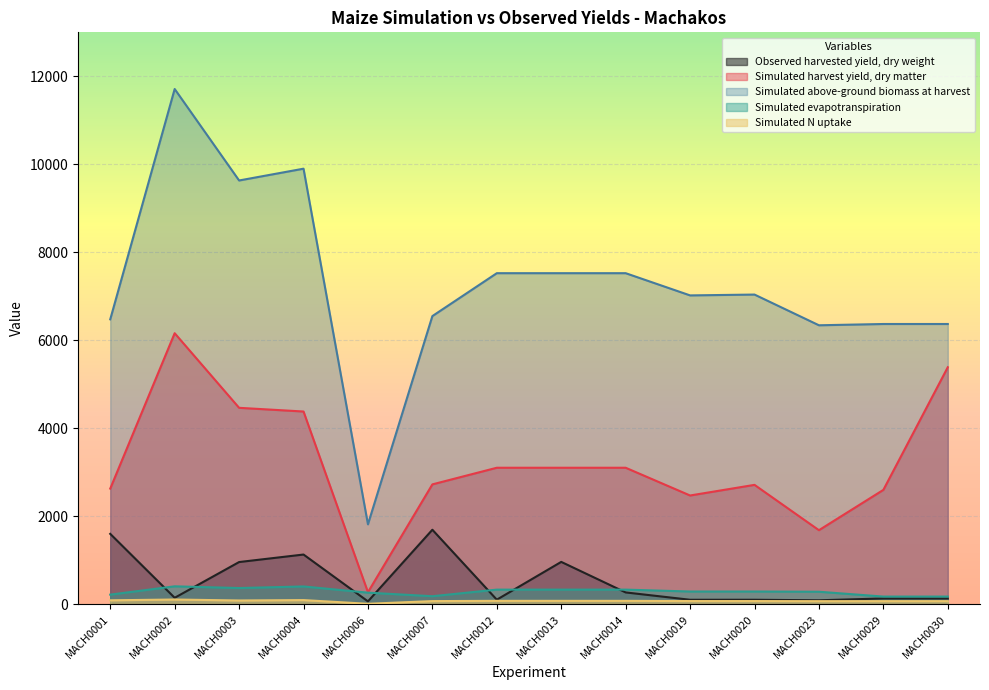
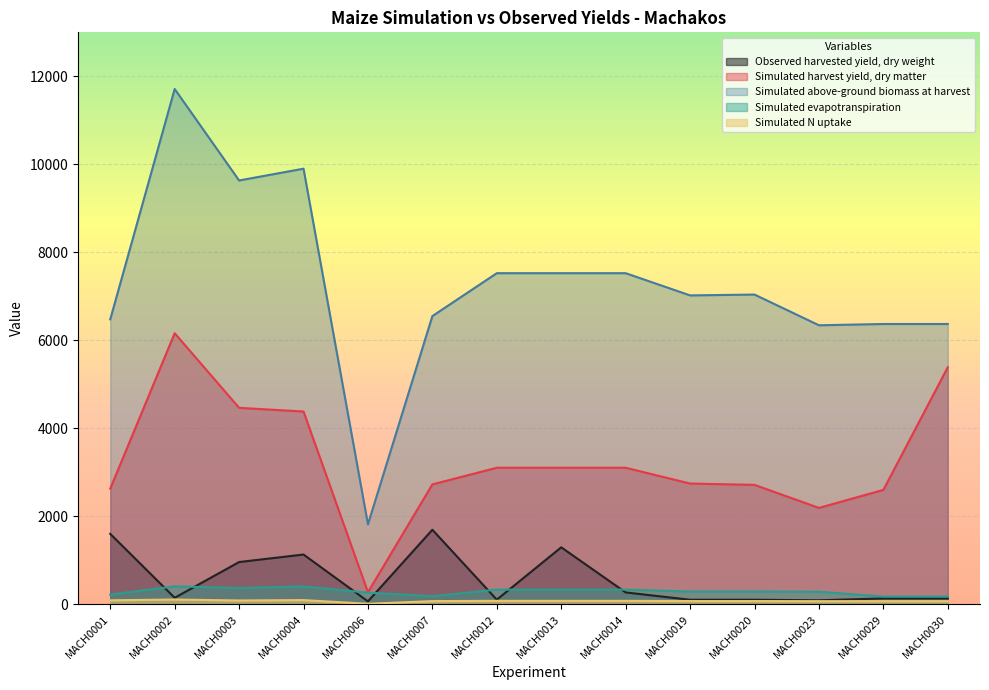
Observed harvested yield, dry weight, MACH0013: 1000 -> 1300
Simulated harvest yield, dry matter, MACH0019: 2500 -> 2700
Simulated harvest yield, dry matter, MACH0023: 1700 -> 2200
